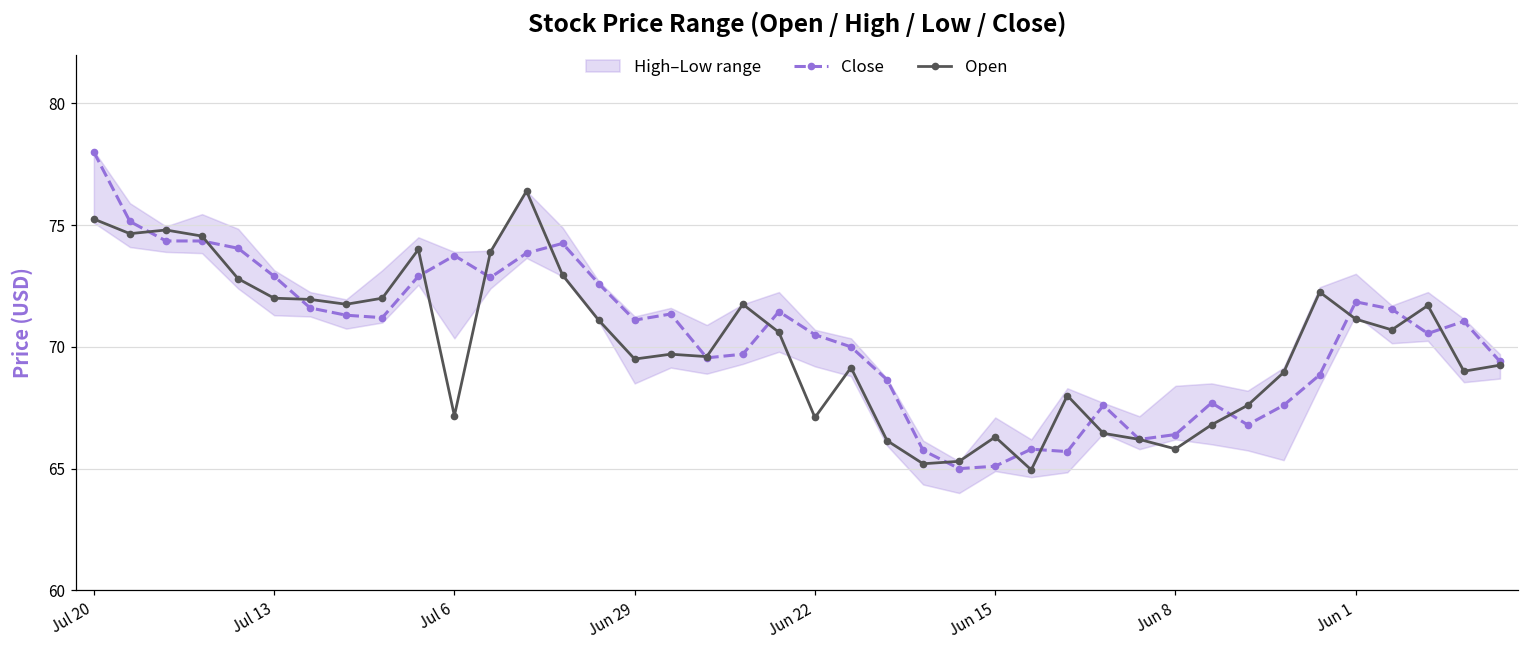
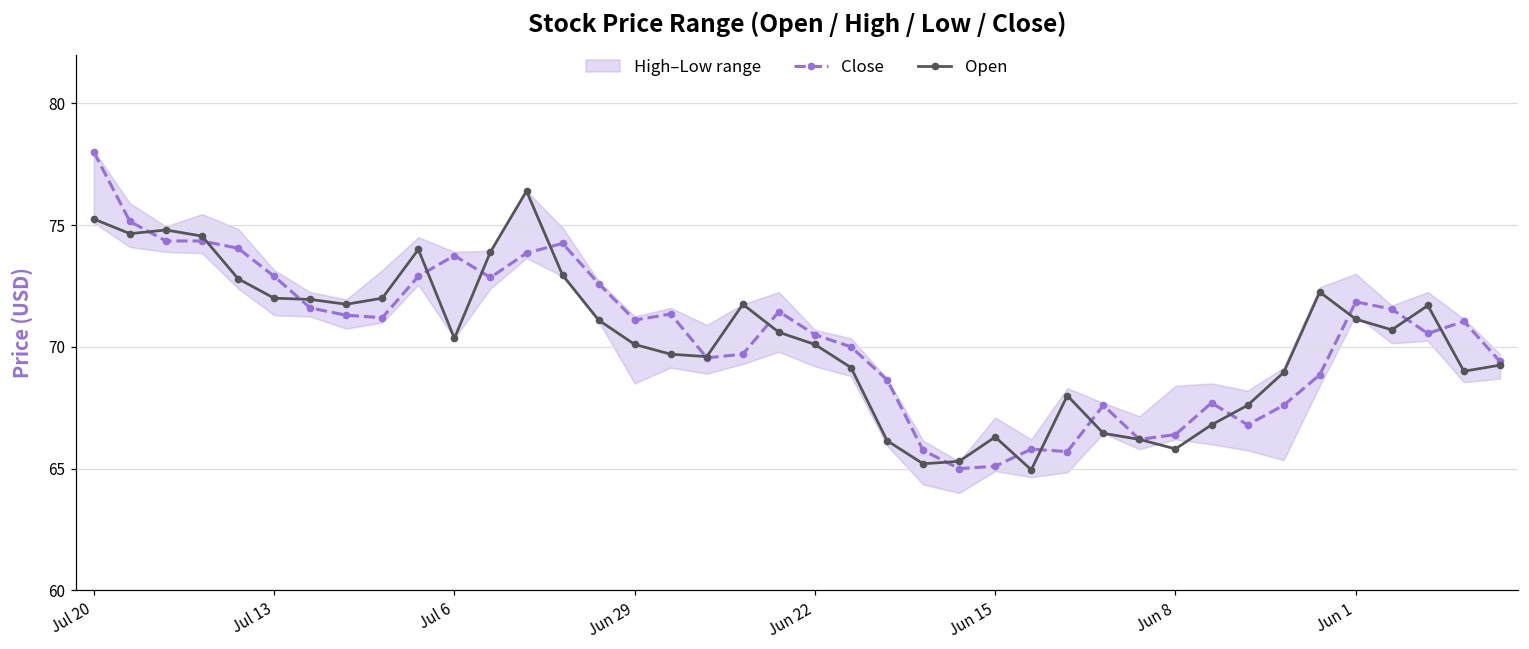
Open, Jul 6: 67.2 -> 70.4
Open, Jun 29: 69.5 -> 70.1
Open, Jun 22: 67.1 -> 70.1
